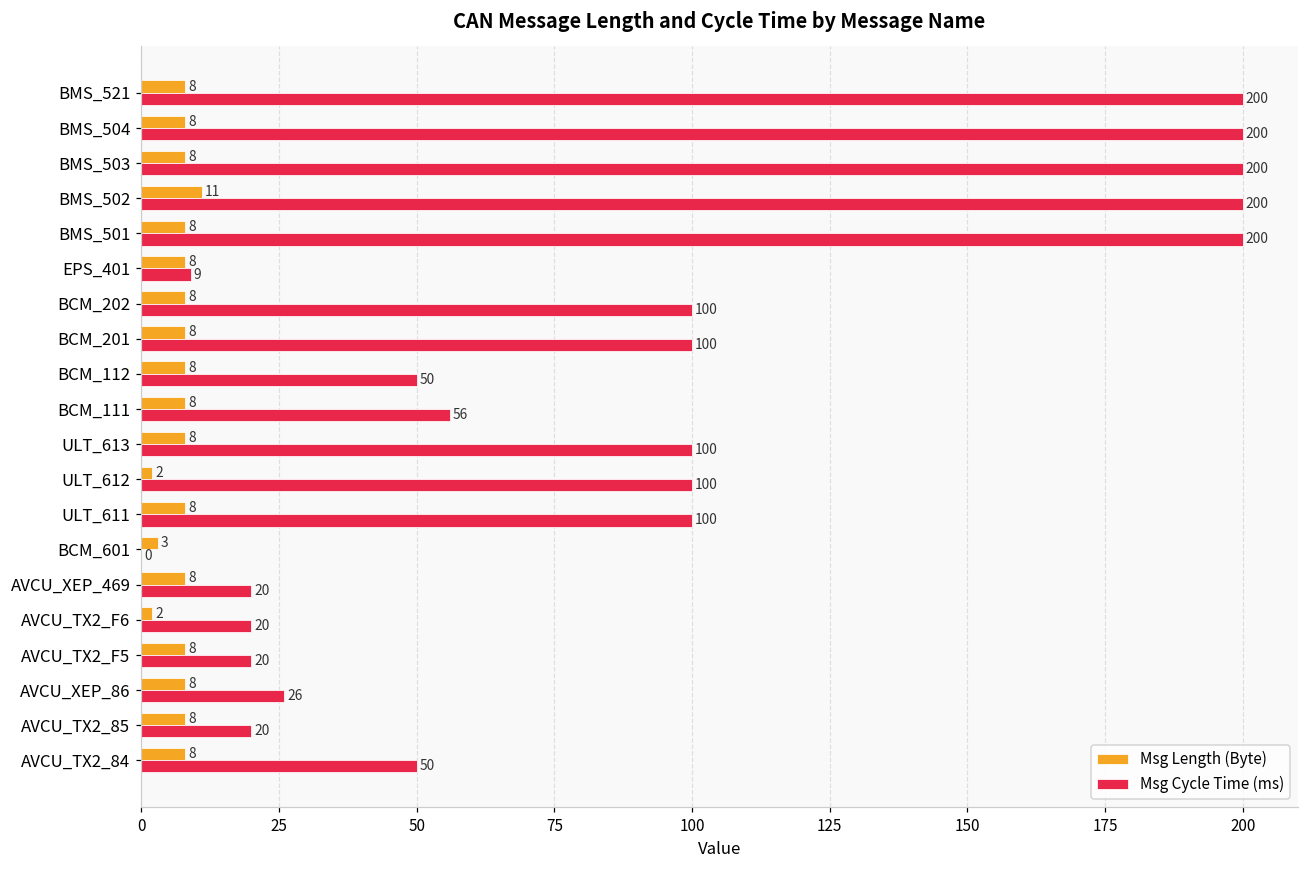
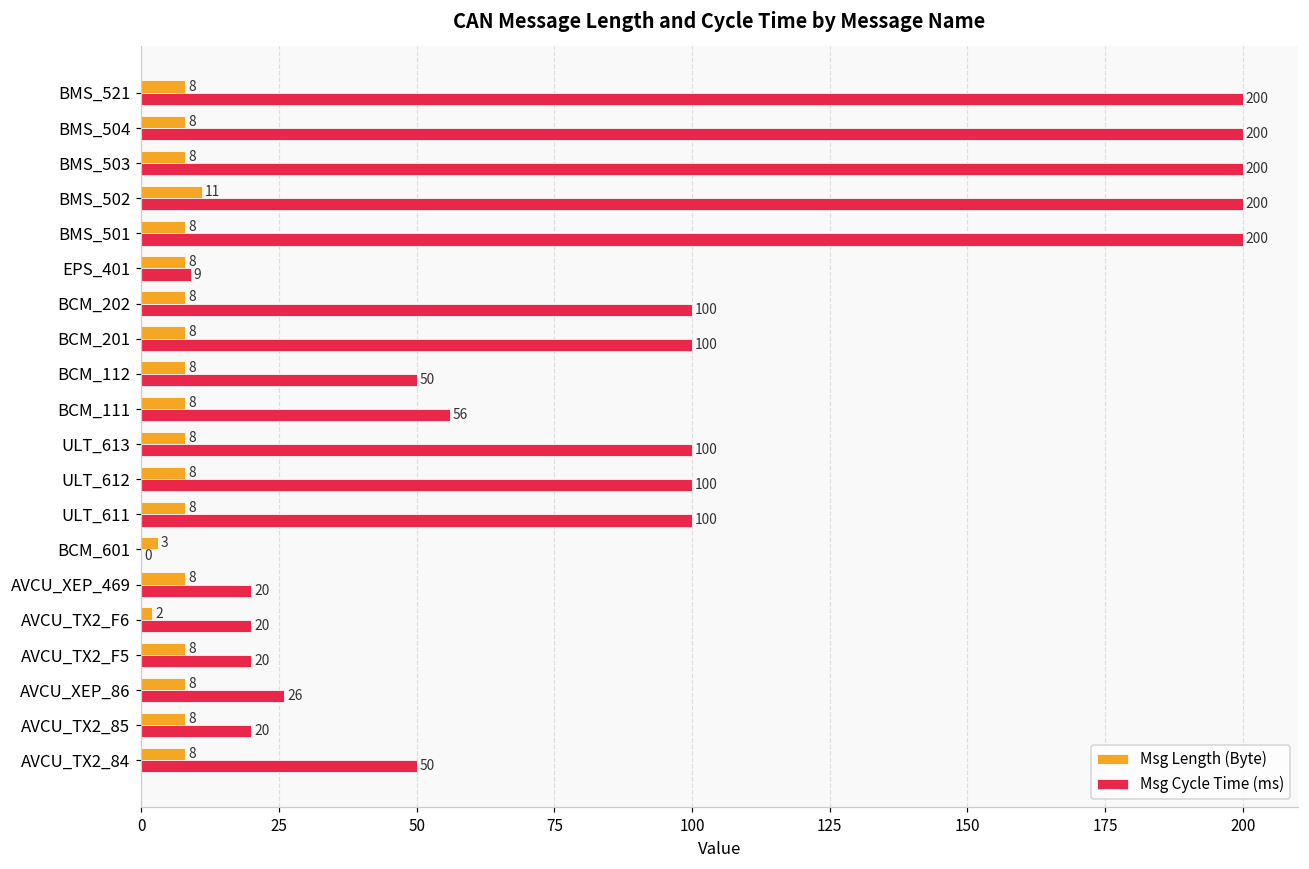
Msg Length (Byte), ULT_612: 2 -> 8
